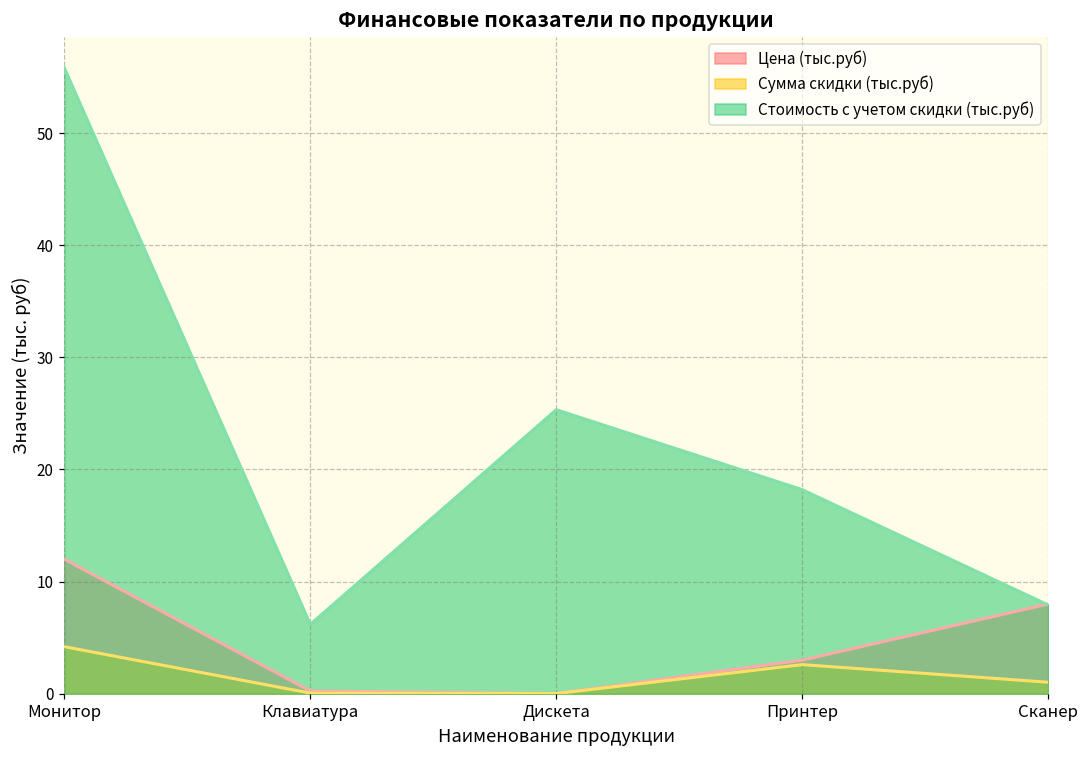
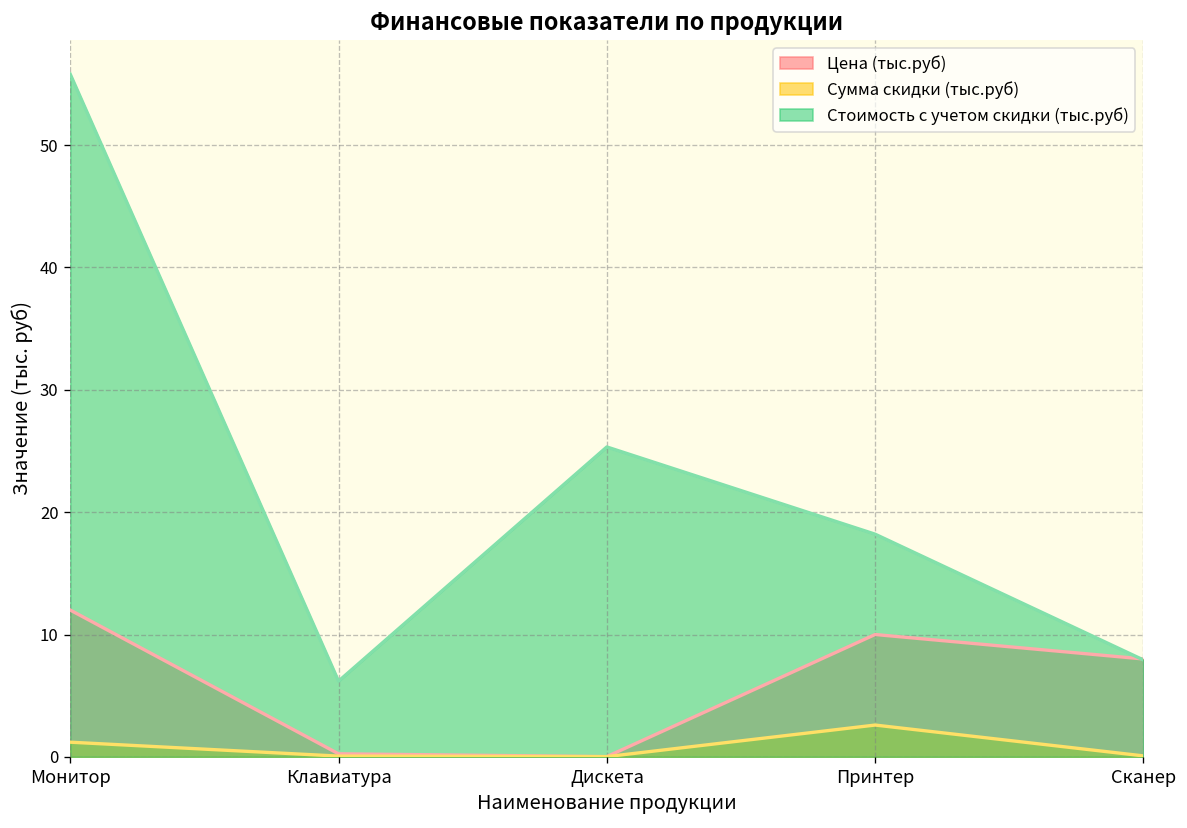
Сумма скидки (тыс.руб), Монитор: 4.2 -> 1.2
Цена (тыс.руб), Принтер: 3 -> 10
Сумма скидки (тыс.руб), Сканер: 1.0 -> 0.1
